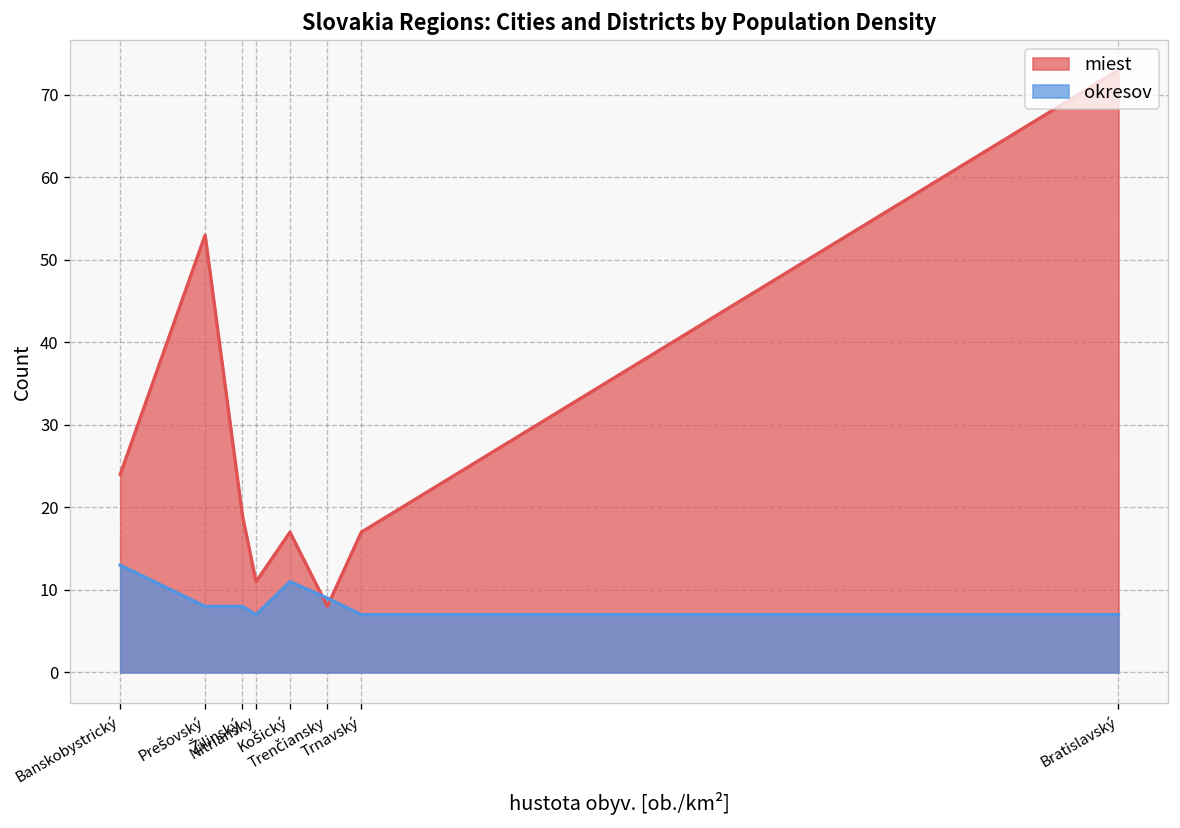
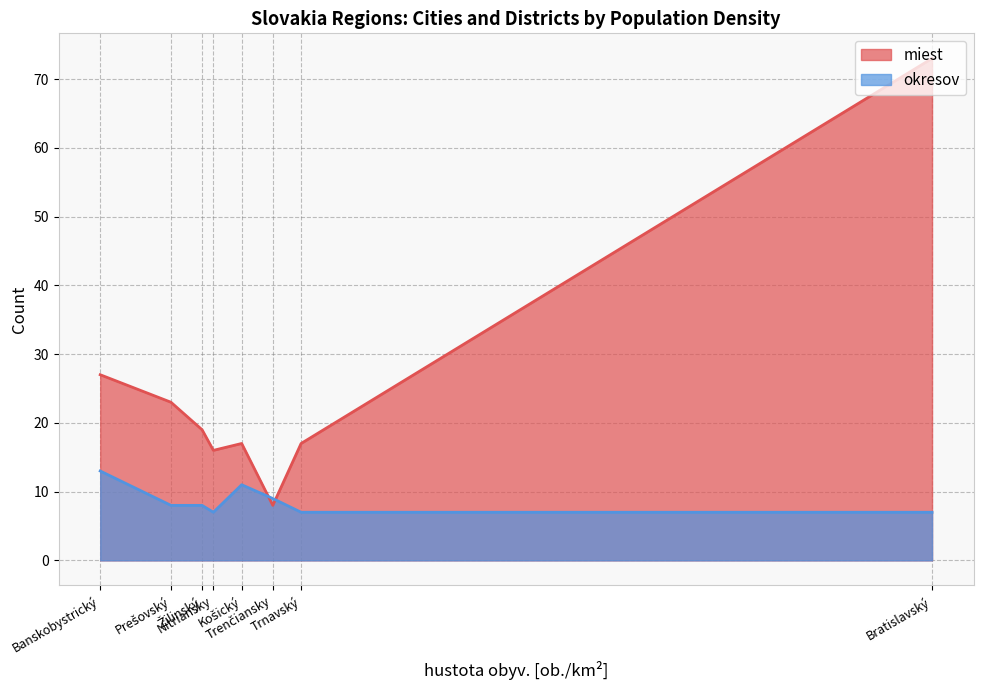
miest, Banskobystrický: 24 -> 27
miest, Prešovský: 53 -> 23
miest, Nitriansky: 11 -> 16
